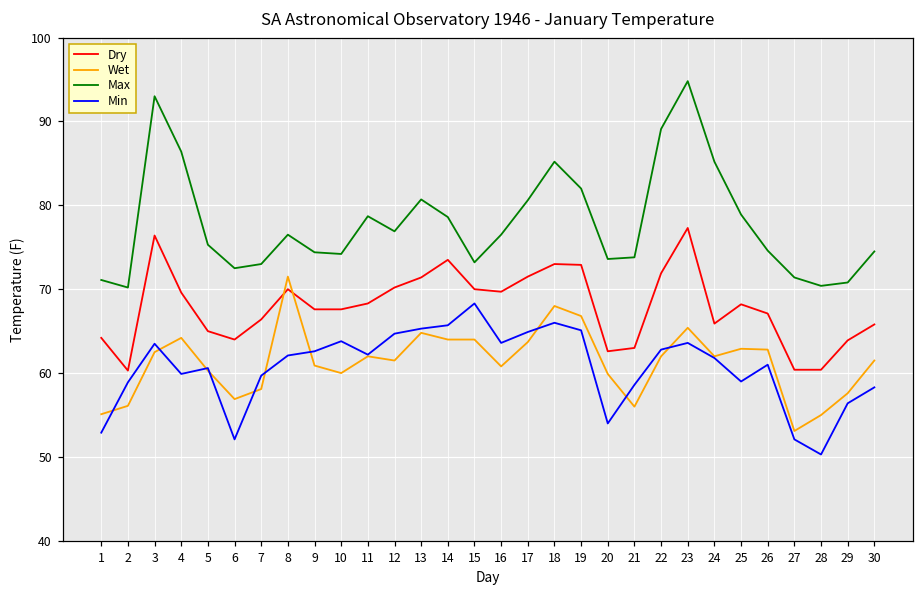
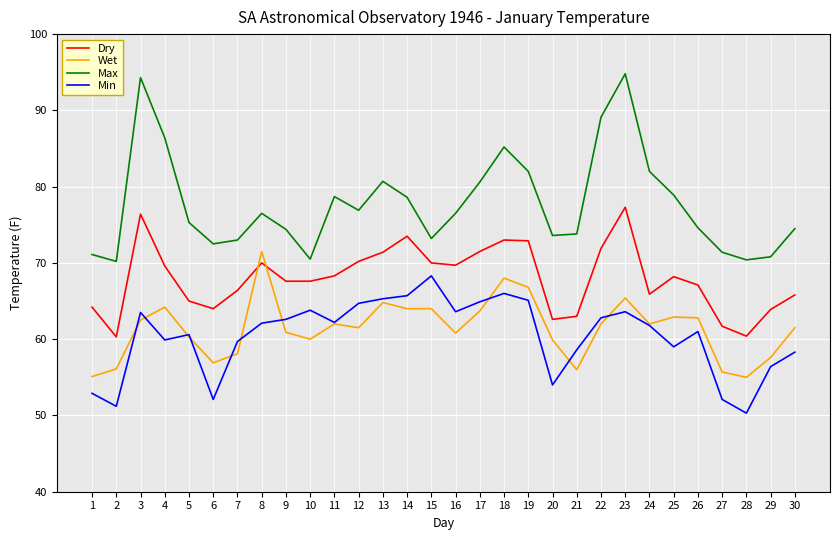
Min, 2: 59 -> 51
Max, 3: 93 -> 94
Max, 10: 74 -> 71
Max, 24: 85 -> 82
Dry, 27: 60 -> 62
Wet, 27: 53 -> 56
